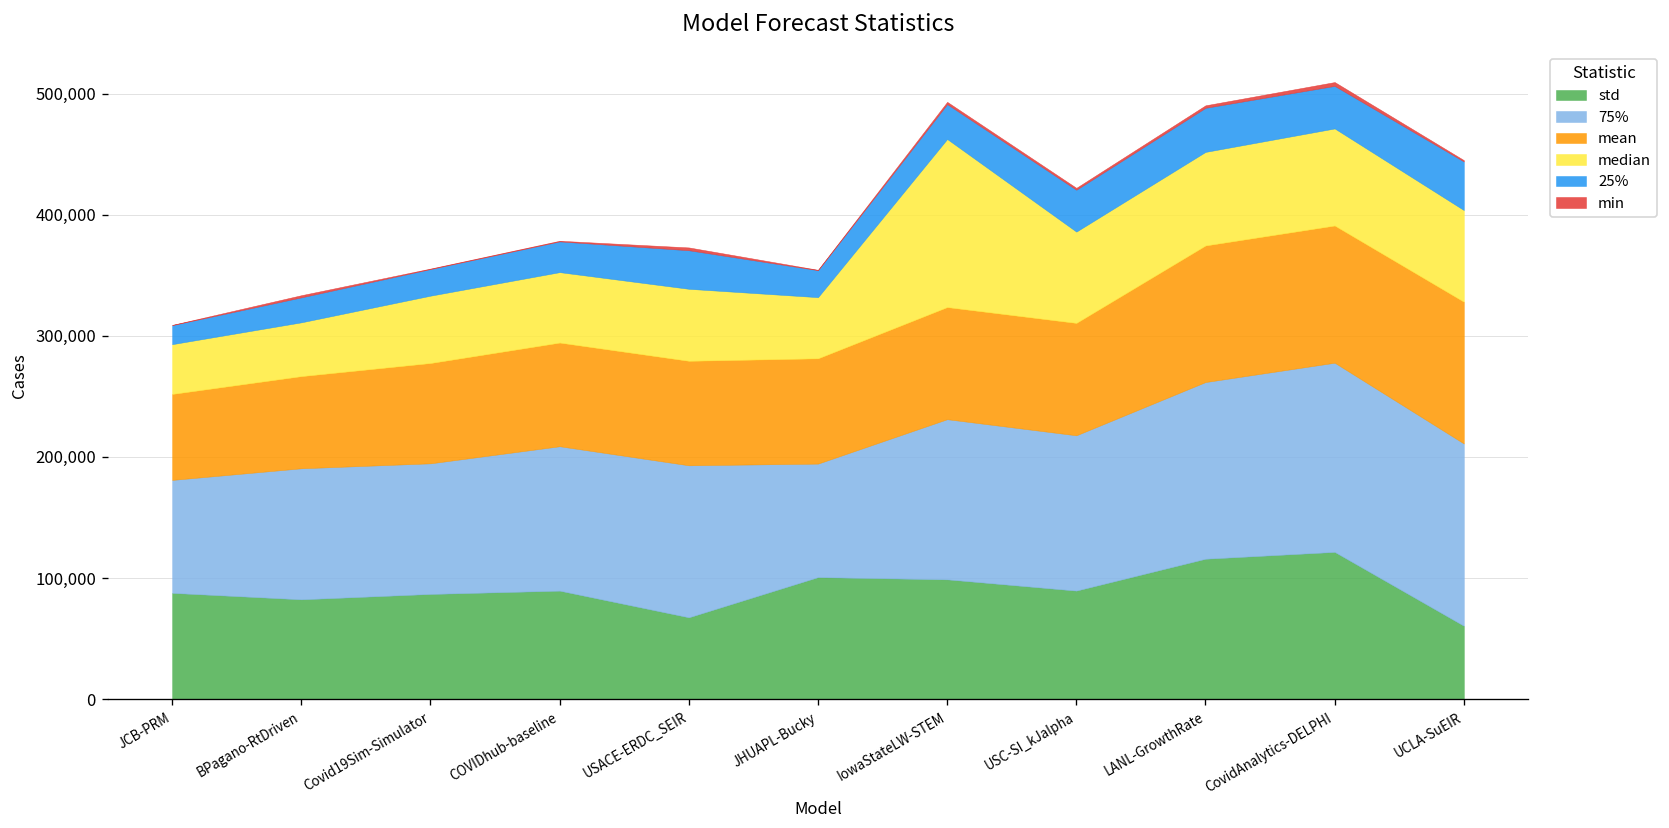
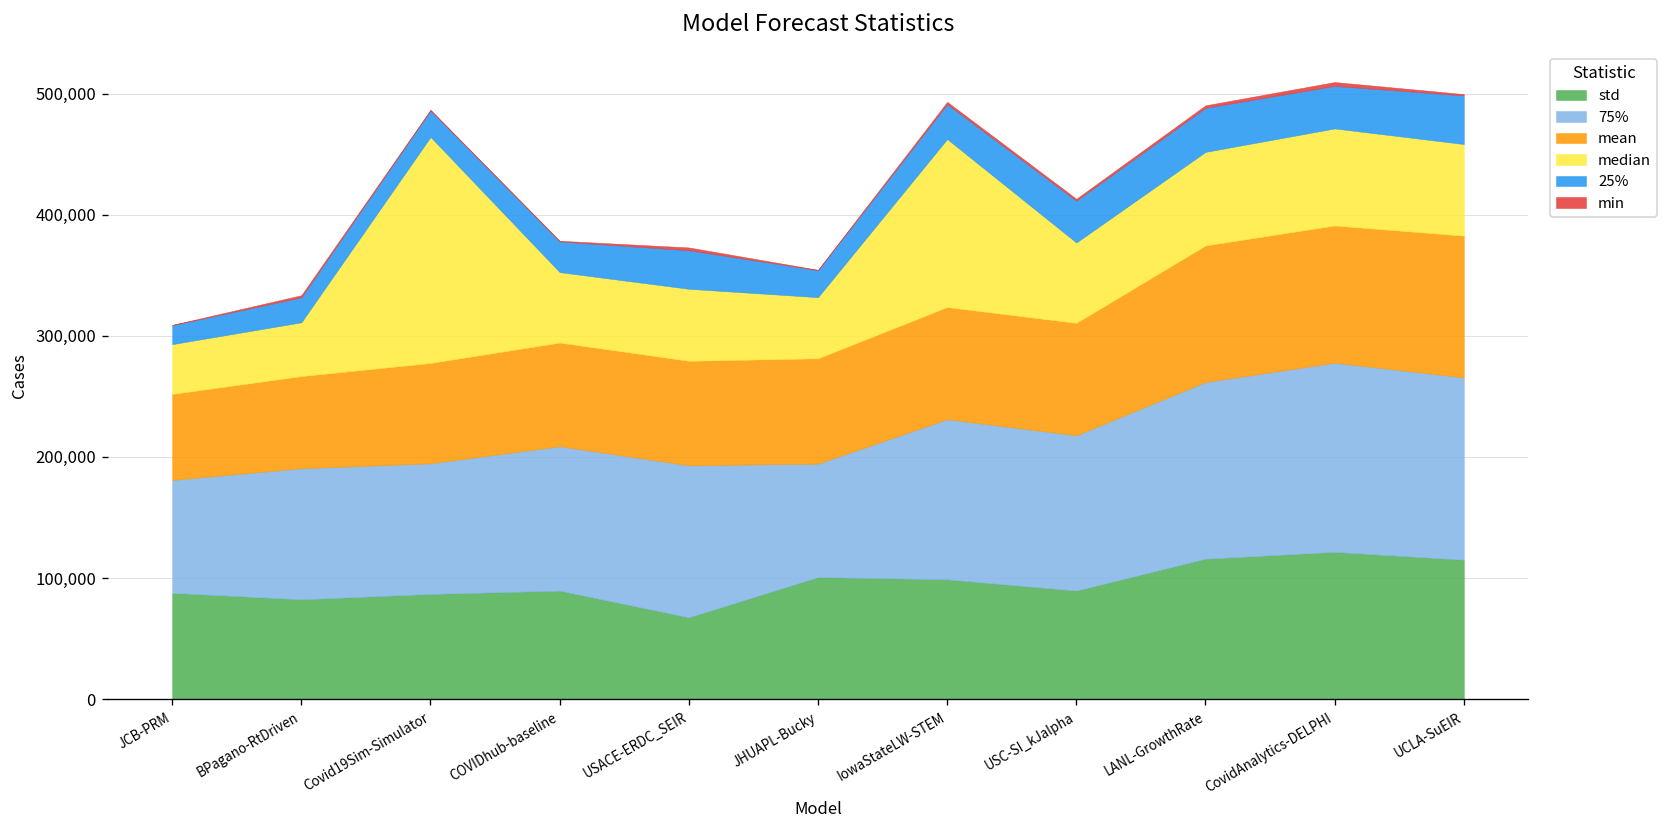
median, Covid19Sim-Simulator: 56,000 -> 187,000
median, USC-SI_kJalpha: 75,000 -> 66,000
std, UCLA-SuEIR: 61,000 -> 115,000
